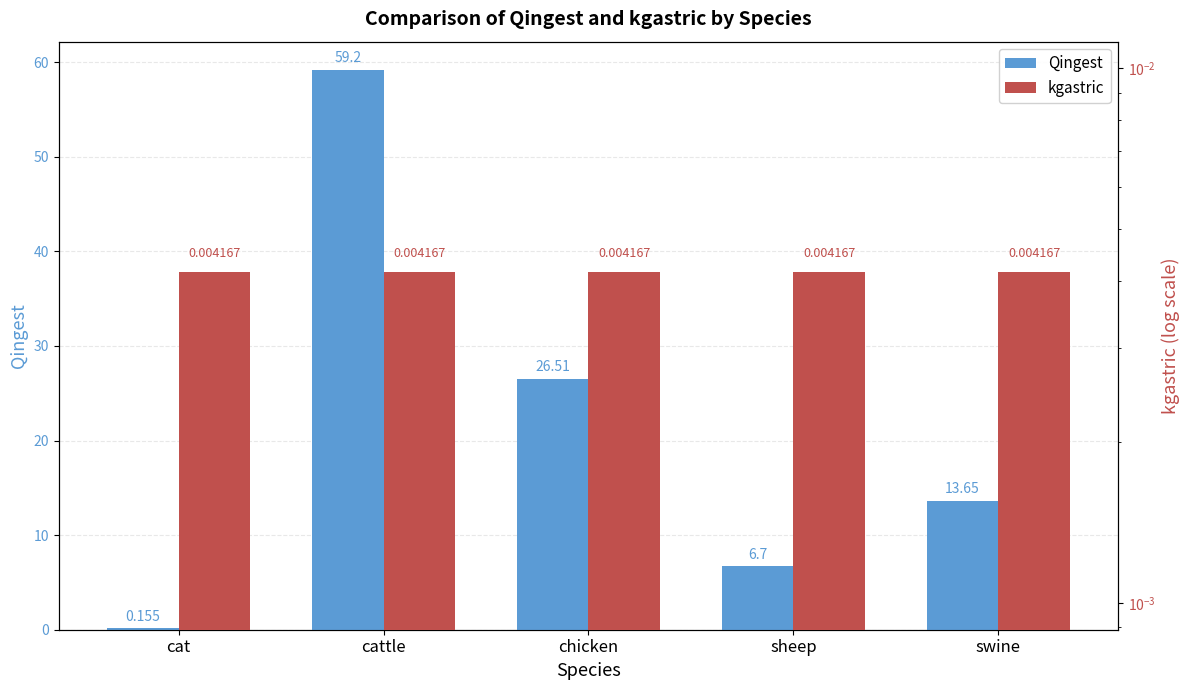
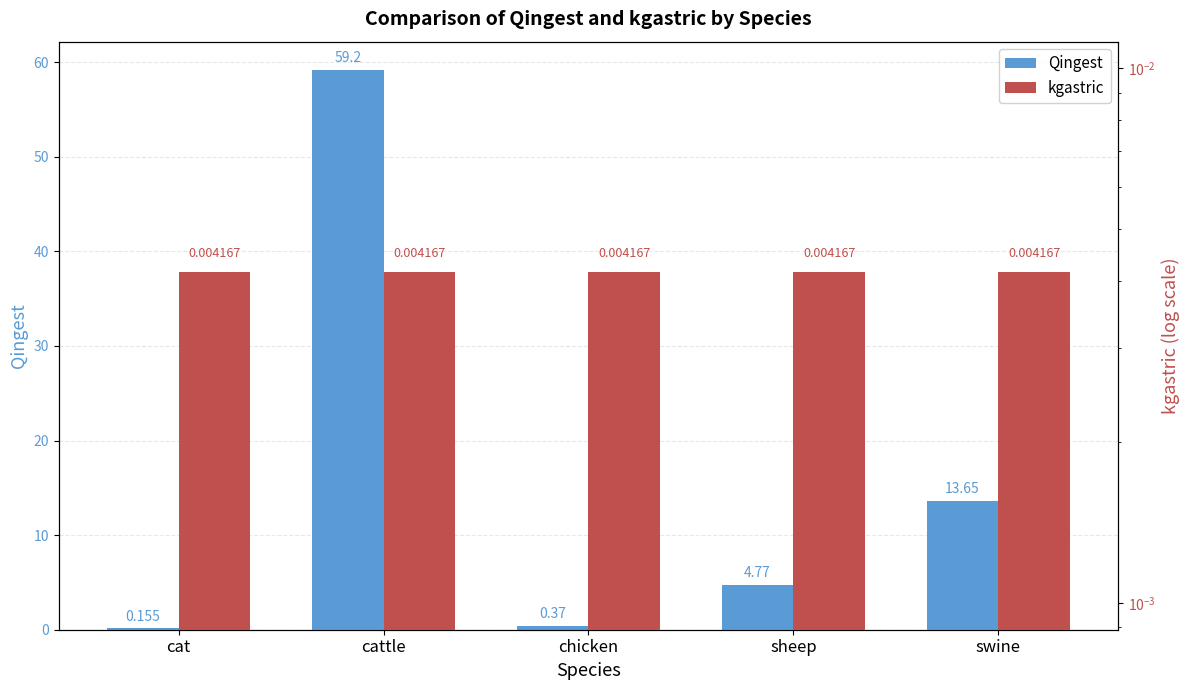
Qingest, chicken: 26.51 -> 0.37
Qingest, sheep: 6.7 -> 4.77
